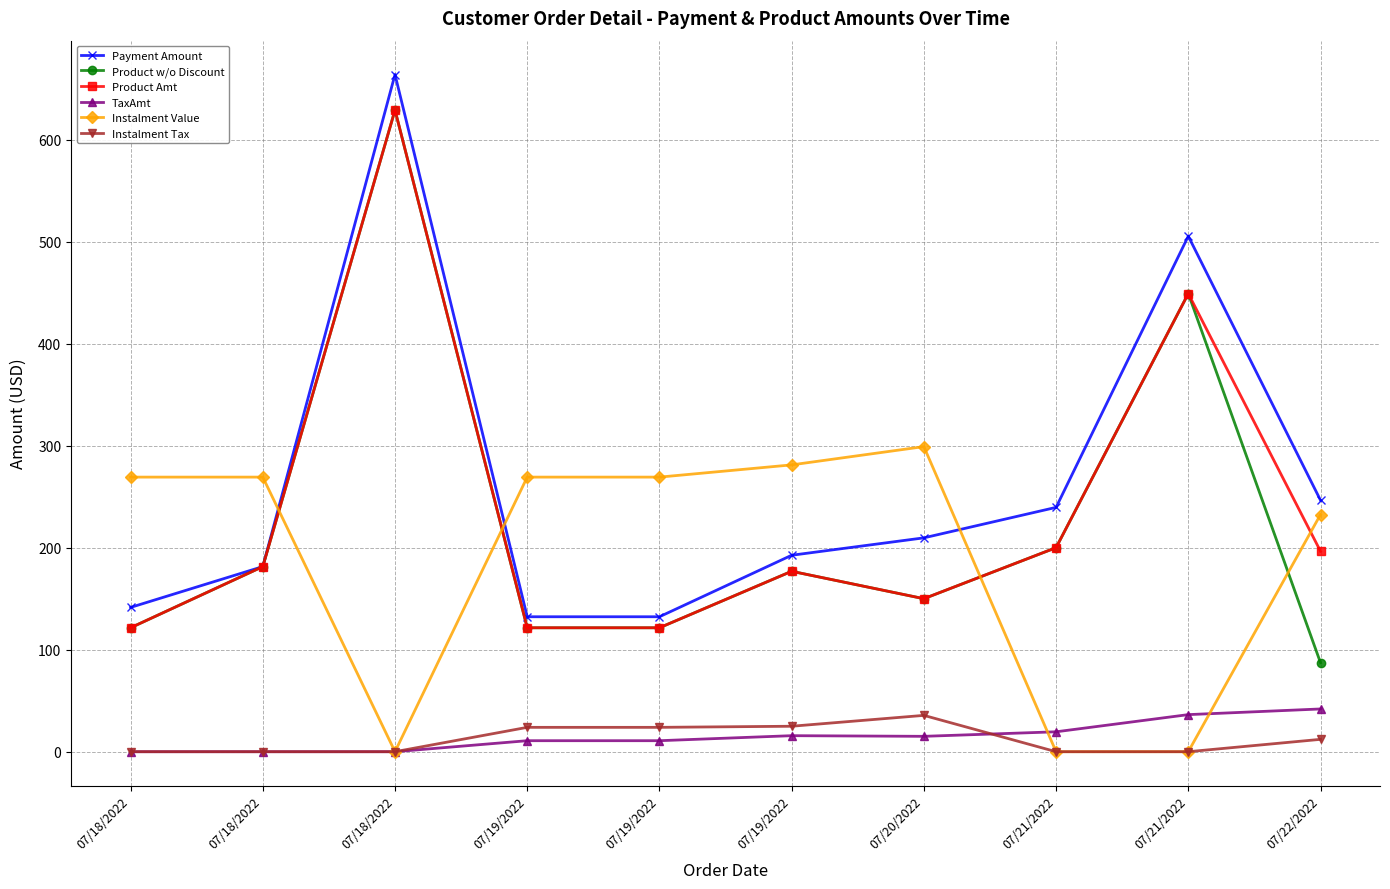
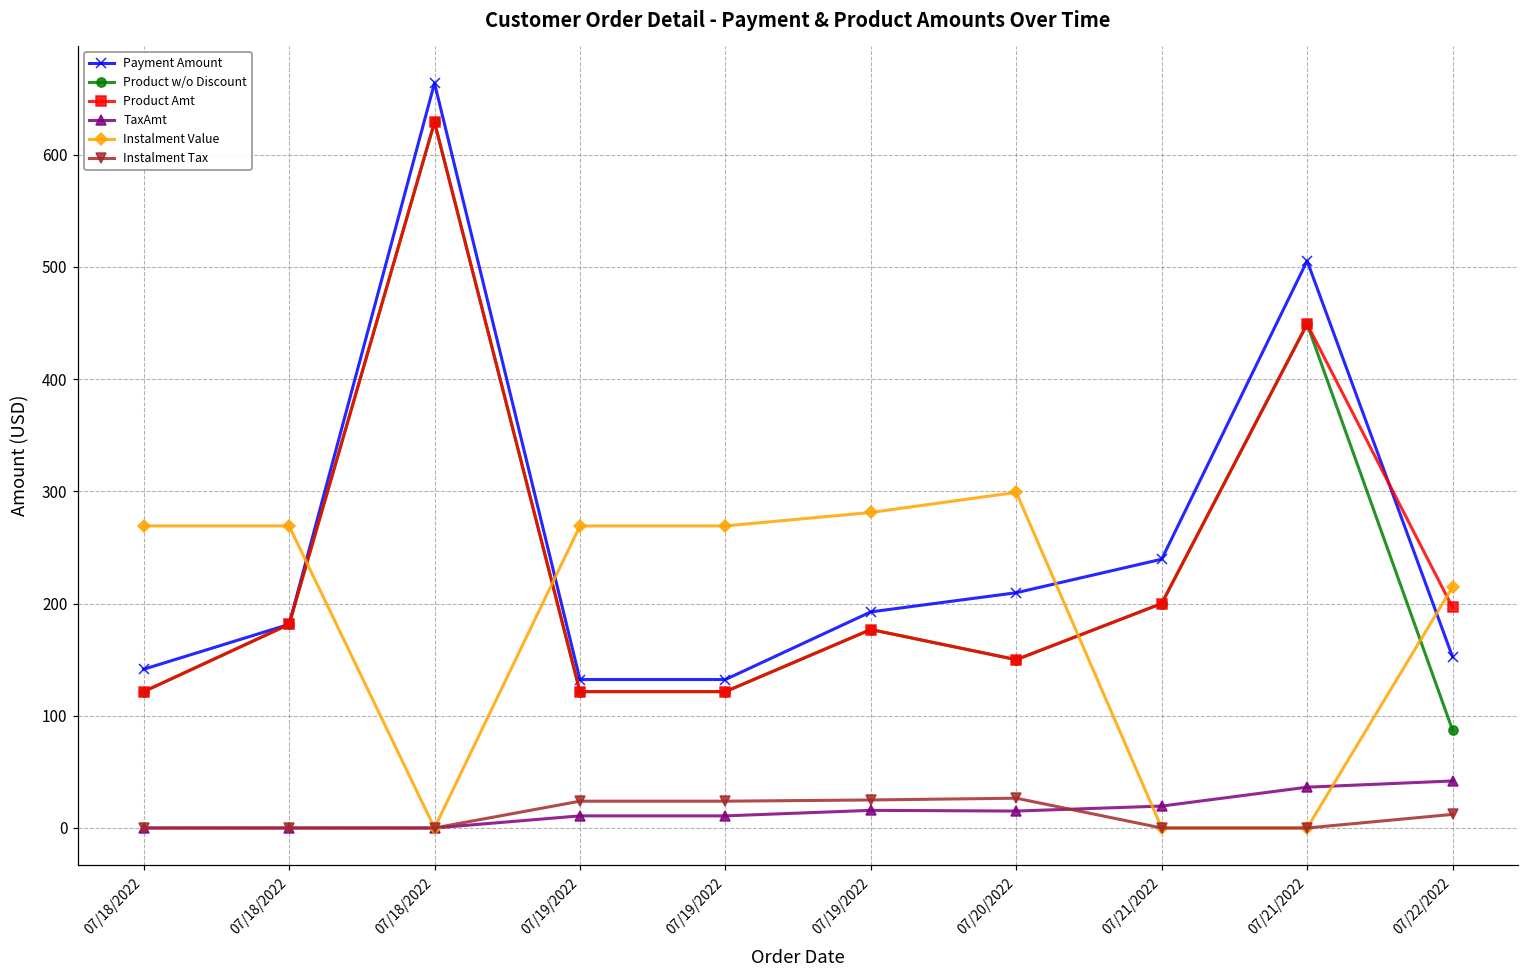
Instalment Tax, 07/20/2022: 36 -> 27
Payment Amount, 07/22/2022: 246 -> 152
Instalment Value, 07/22/2022: 232 -> 215
